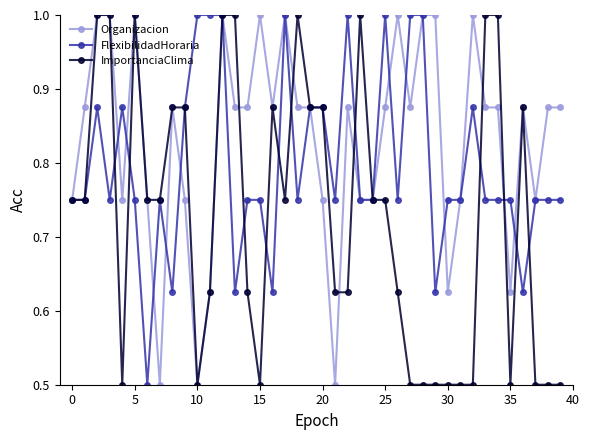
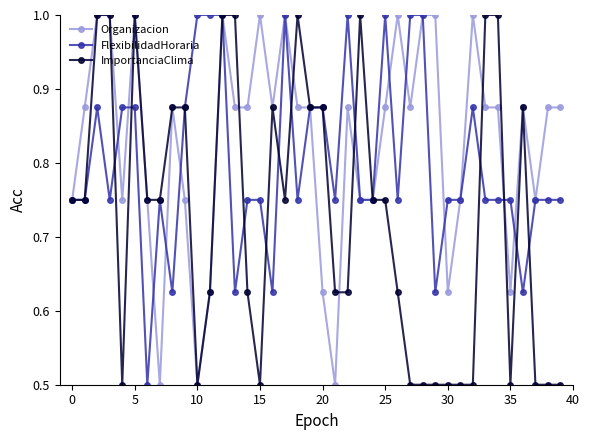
FlexibilidadHoraria, 5: 0.75 -> 0.88
Organizacion, 20: 0.75 -> 0.63
